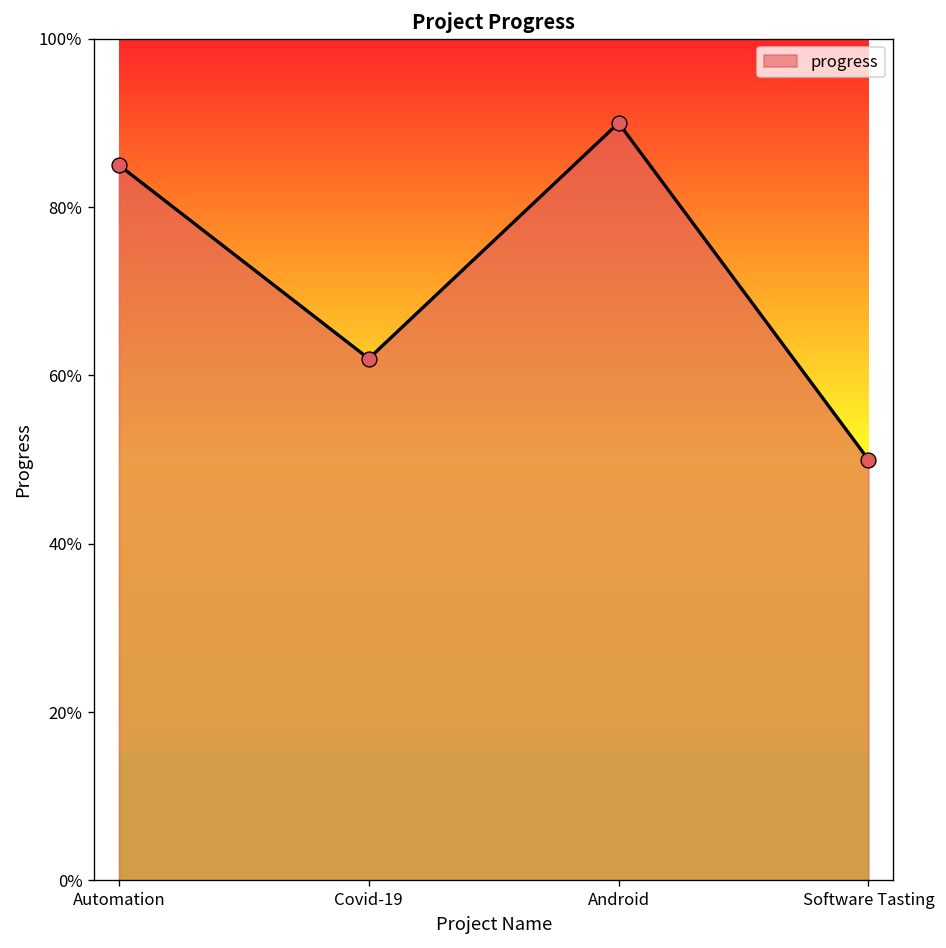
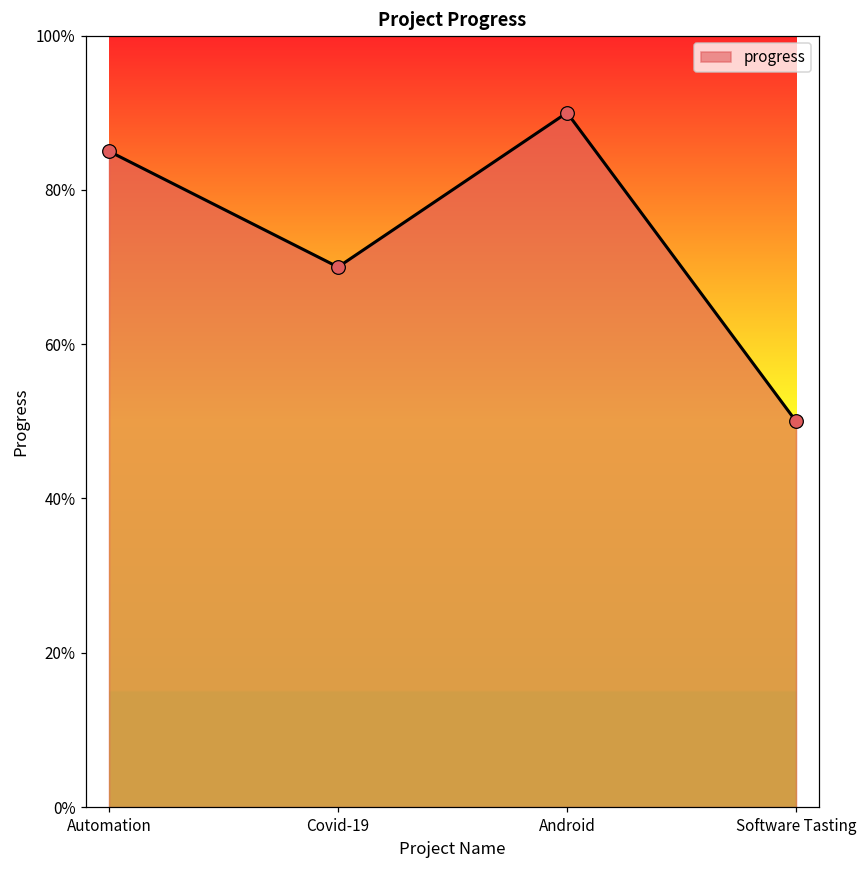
Covid-19: 62% -> 70%
